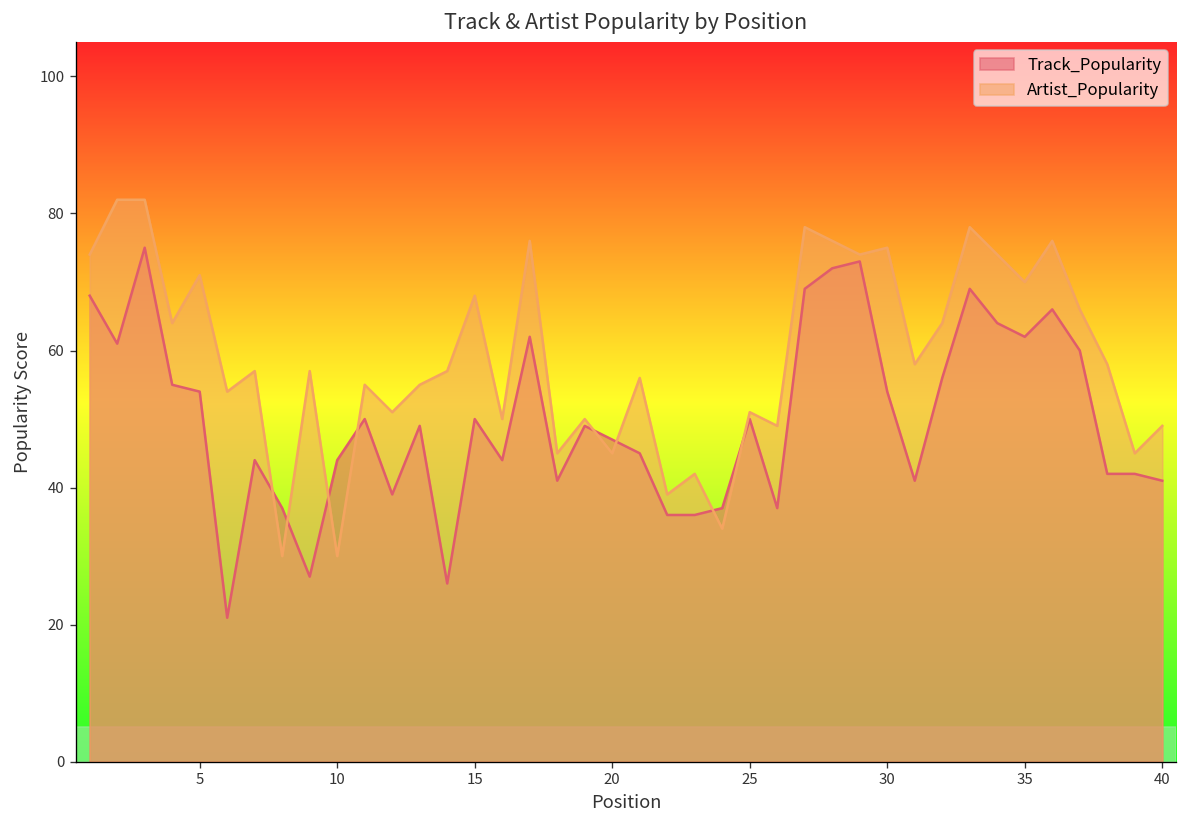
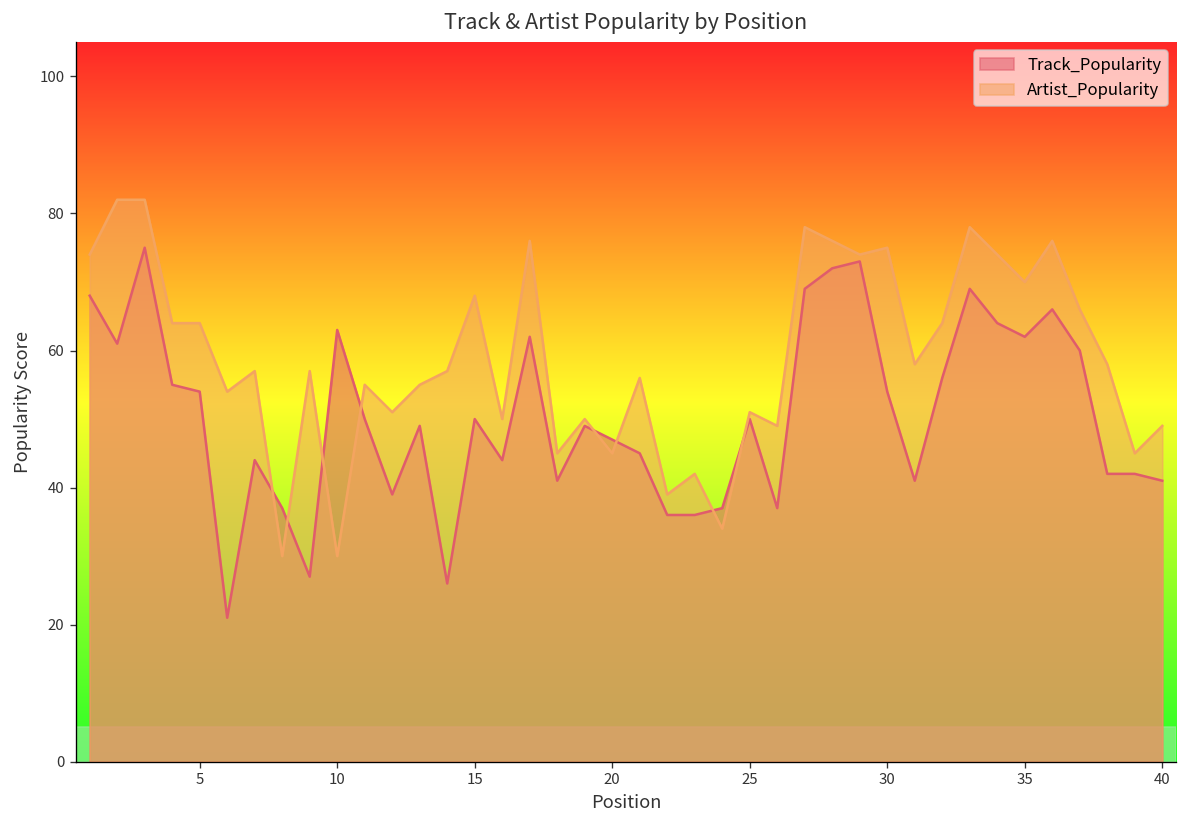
Artist_Popularity, 5: 71 -> 64
Track_Popularity, 10: 44 -> 63
